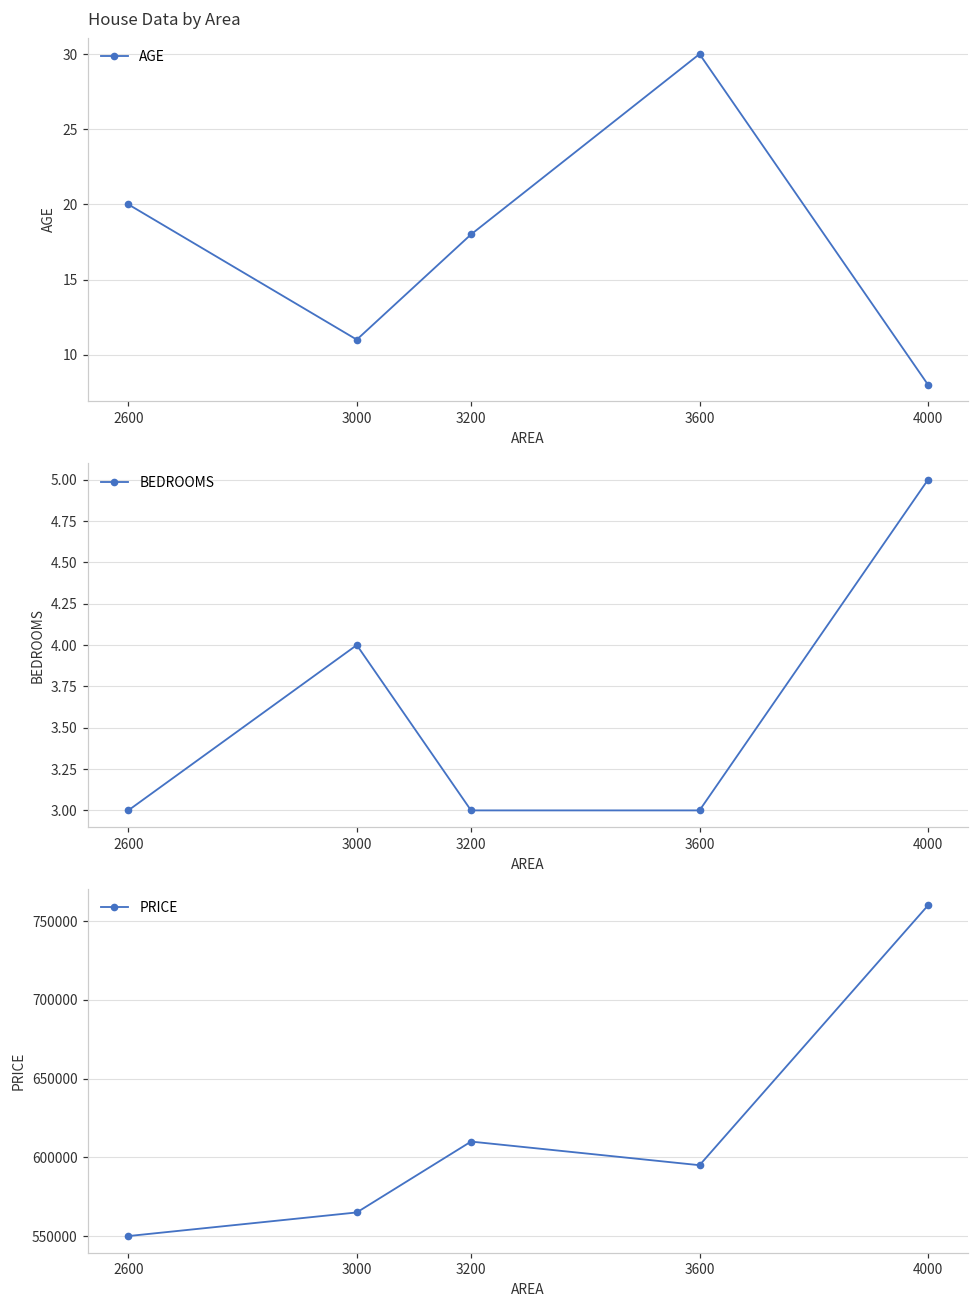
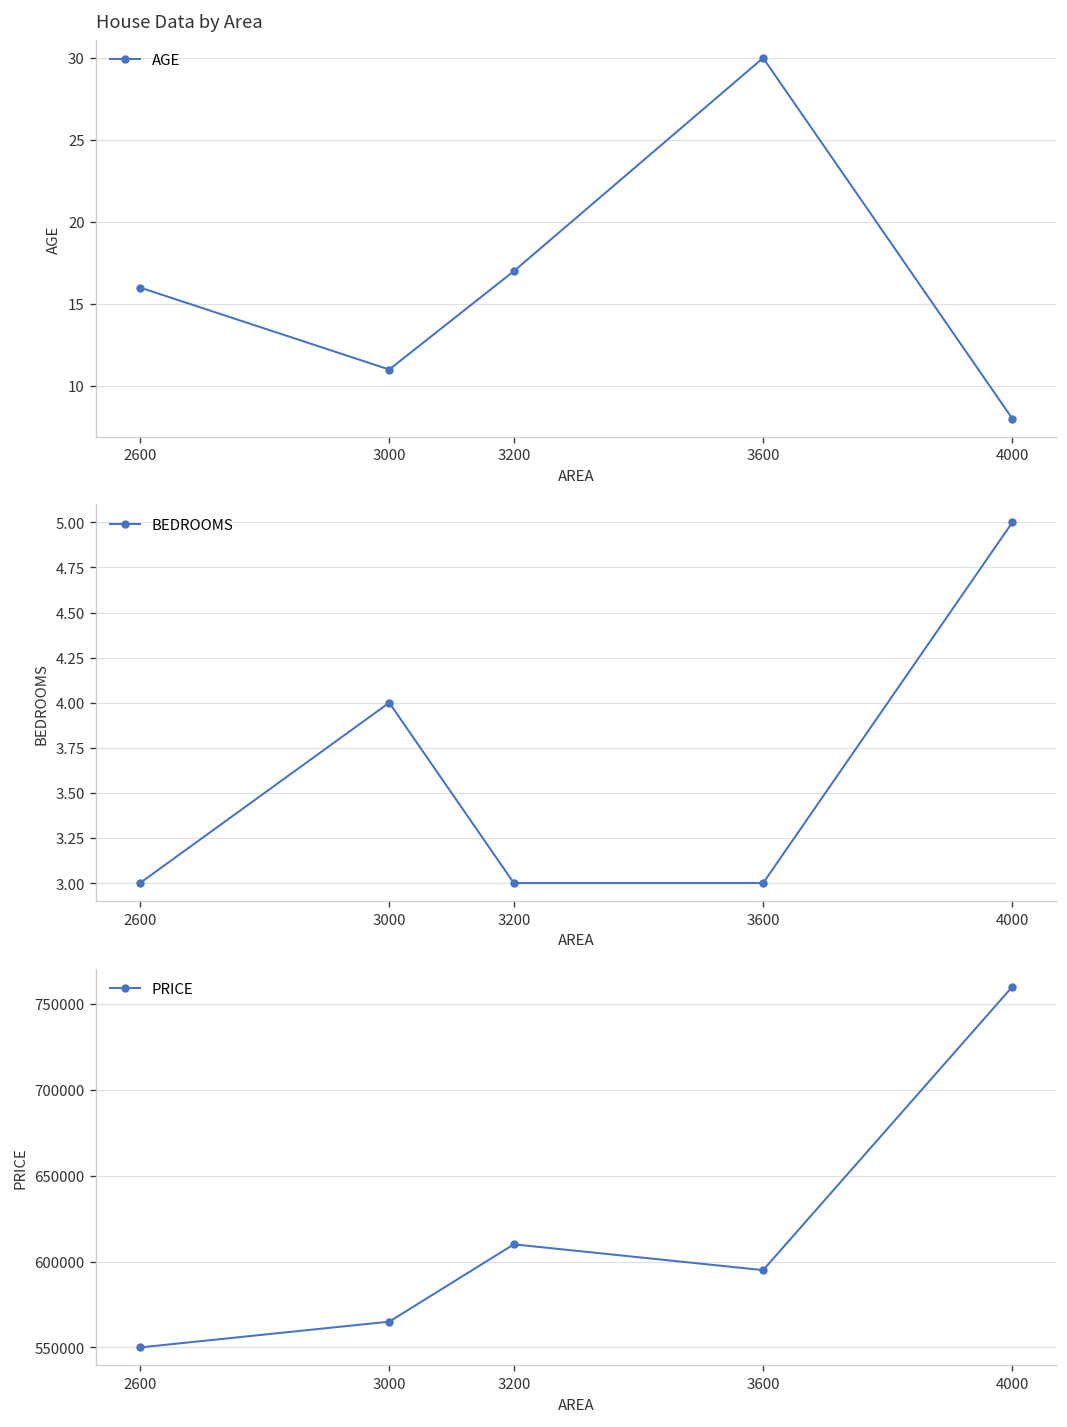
House Data by Area, 2600: 20 -> 16
House Data by Area, 3200: 18 -> 17
